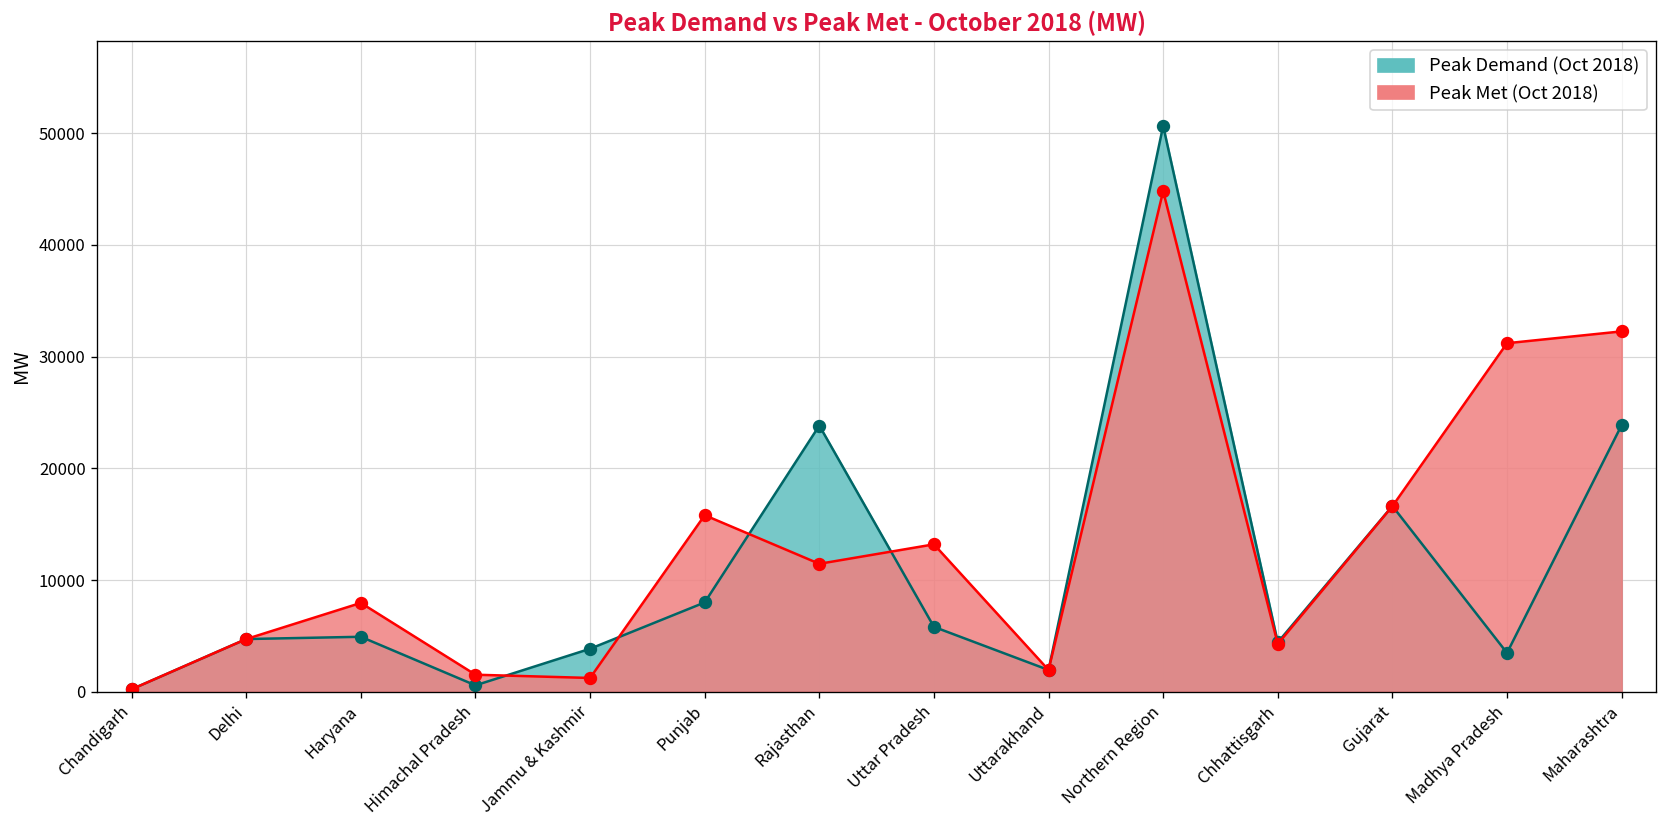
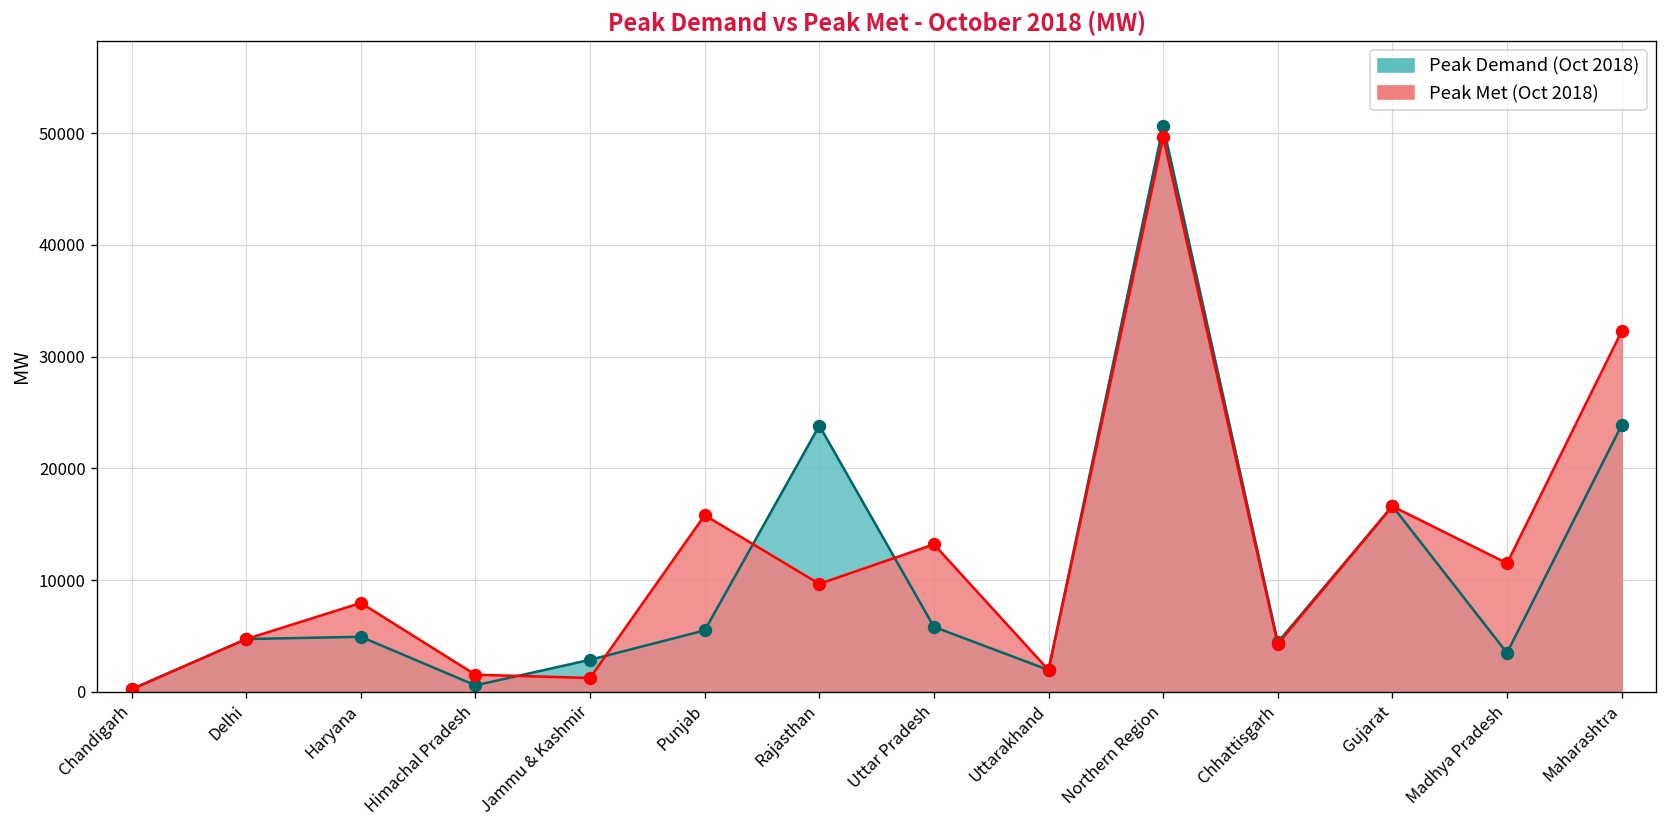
Peak Demand (Oct 2018), Jammu & Kashmir: 4000 -> 3000
Peak Demand (Oct 2018), Punjab: 8000 -> 5000
Peak Met (Oct 2018), Rajasthan: 11000 -> 10000
Peak Met (Oct 2018), Northern Region: 45000 -> 50000
Peak Met (Oct 2018), Madhya Pradesh: 31000 -> 11000
